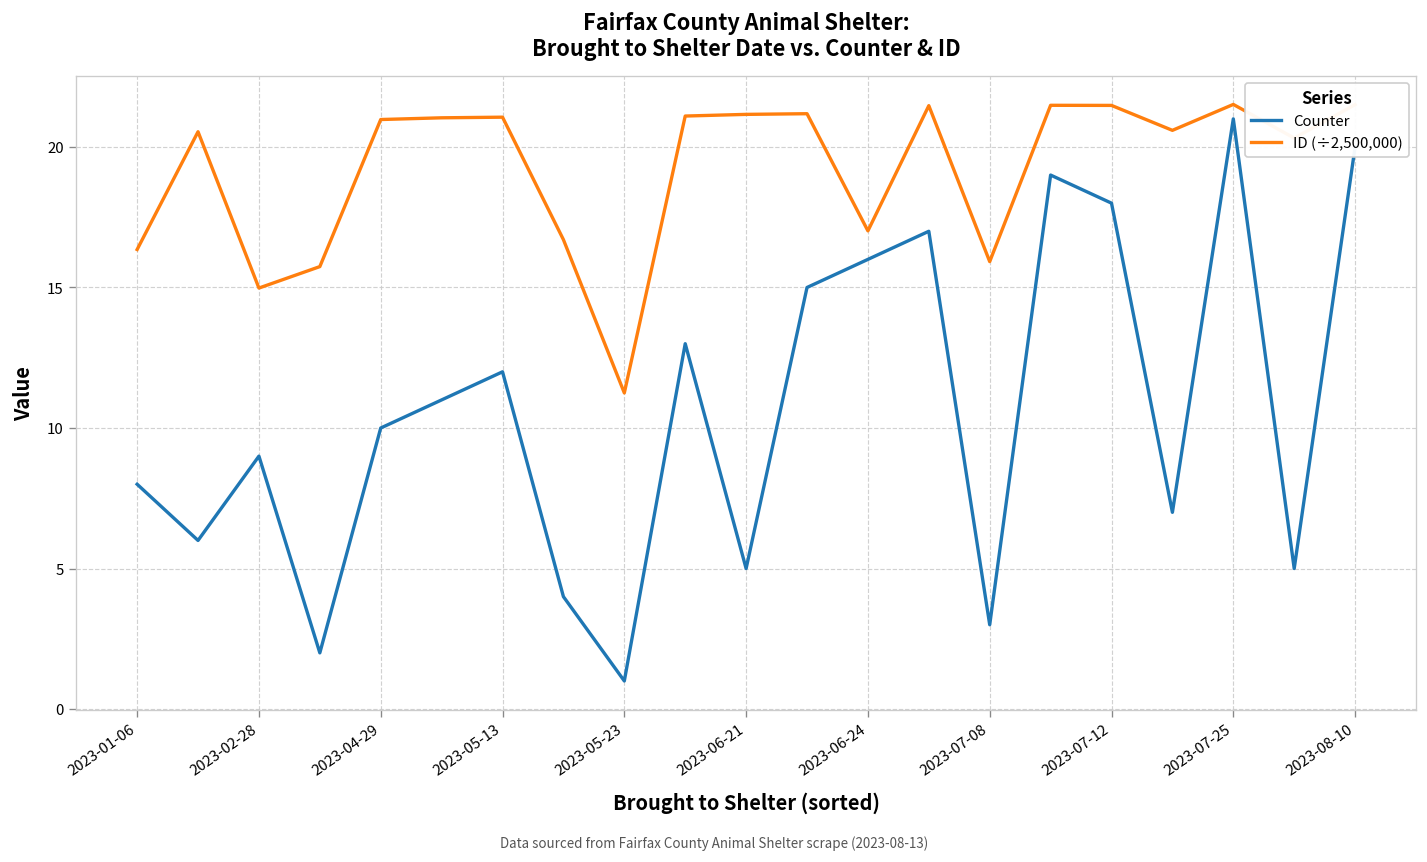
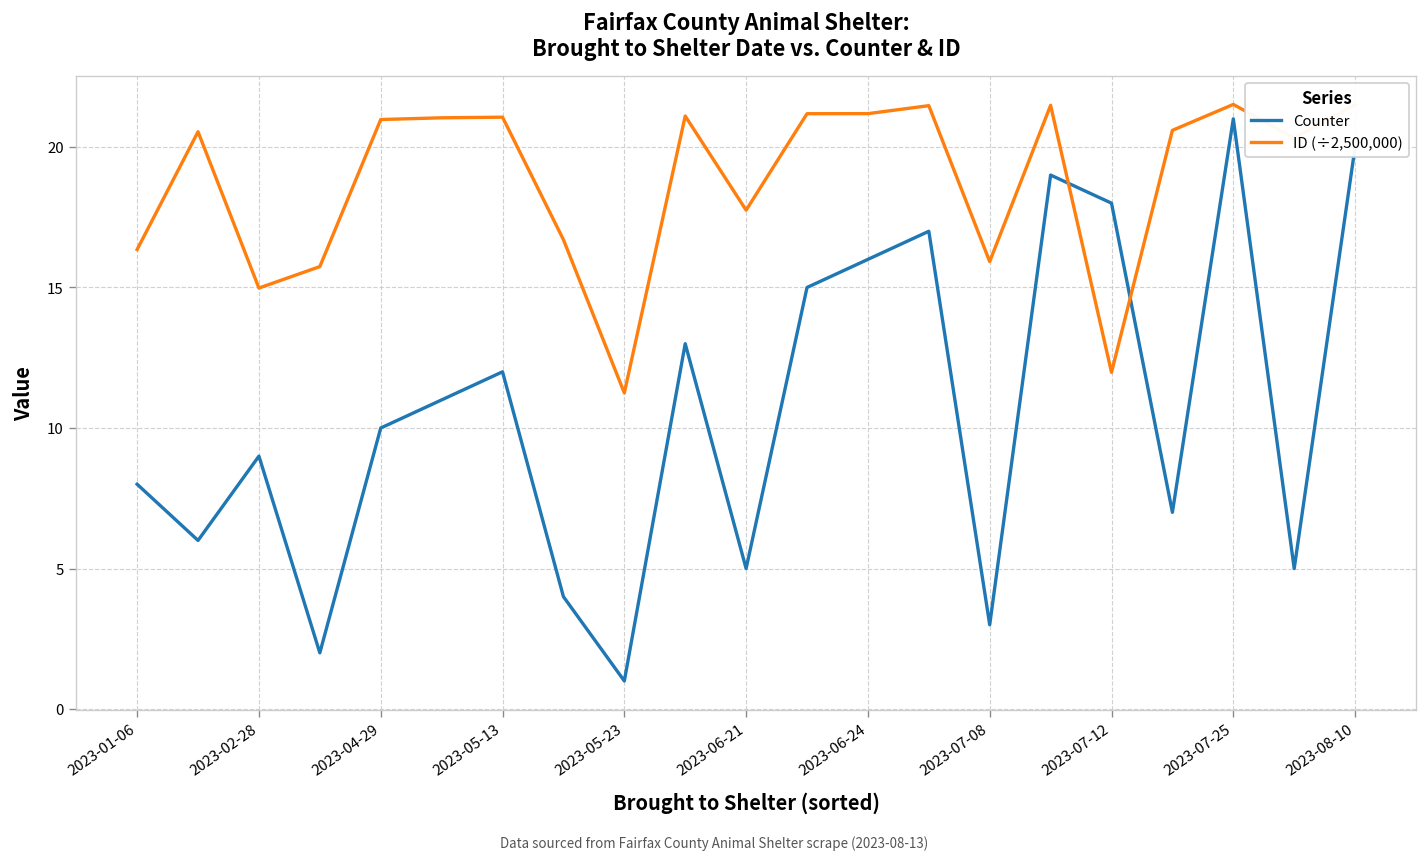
ID (÷2,500,000), 2023-06-21: 21.2 -> 17.8
ID (÷2,500,000), 2023-06-24: 17.0 -> 21.2
ID (÷2,500,000), 2023-07-12: 21.5 -> 12.0
